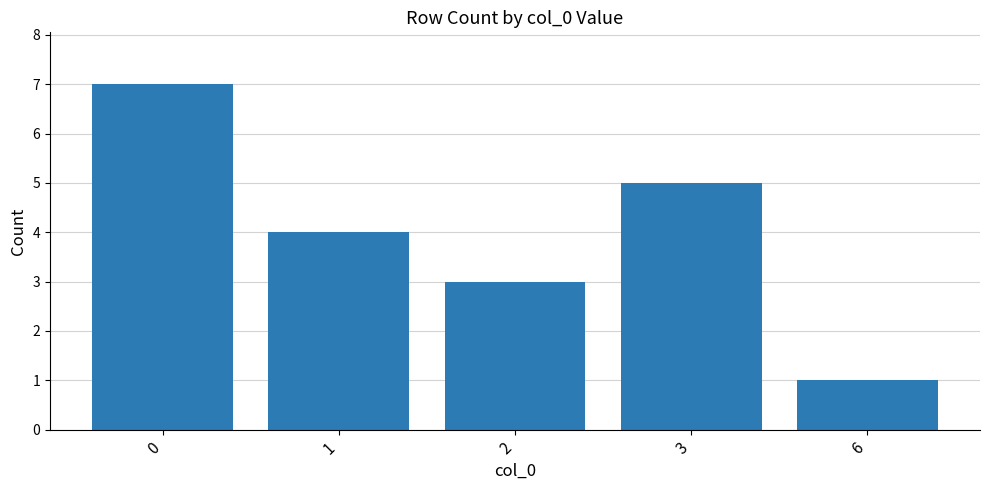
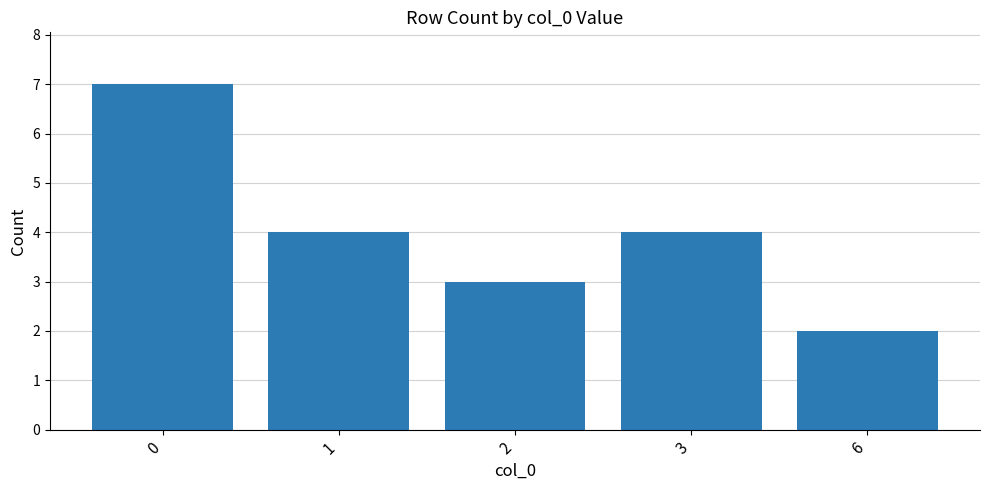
3: 5 -> 4
6: 1 -> 2
